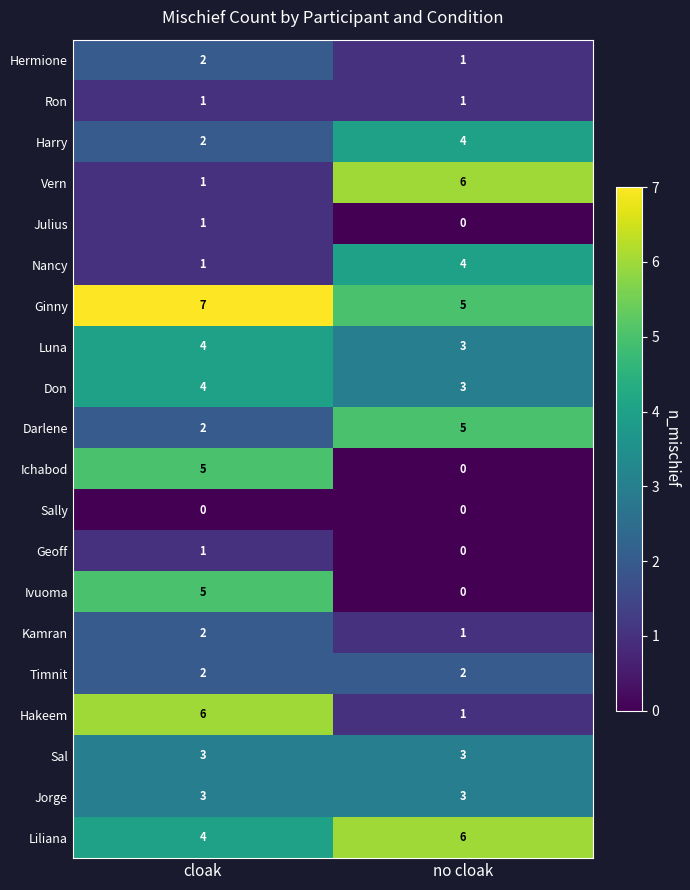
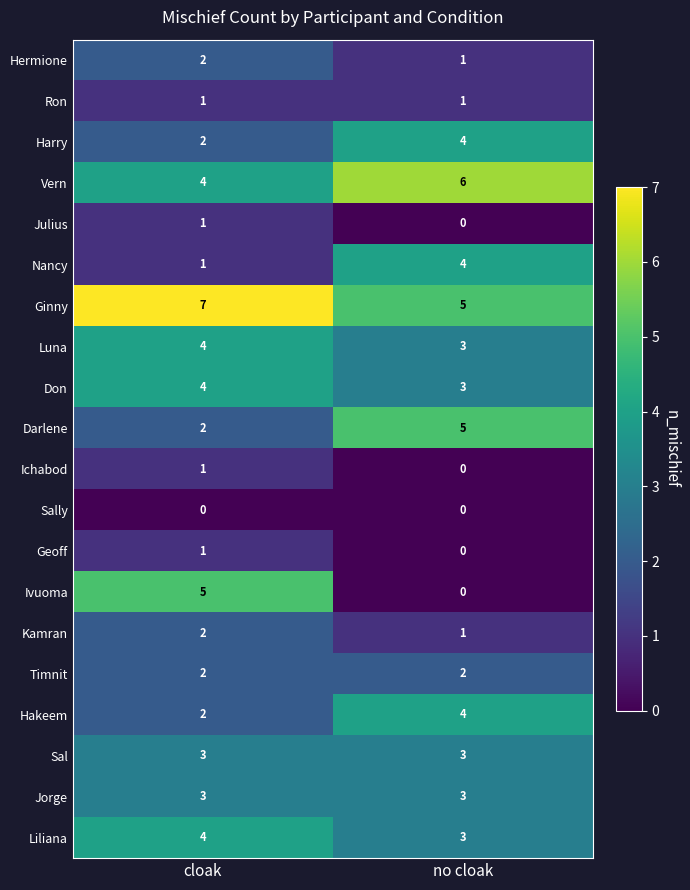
Vern, cloak: 1 -> 4
Ichabod, cloak: 5 -> 1
Hakeem, cloak: 6 -> 2
Hakeem, no cloak: 1 -> 4
Liliana, no cloak: 6 -> 3
